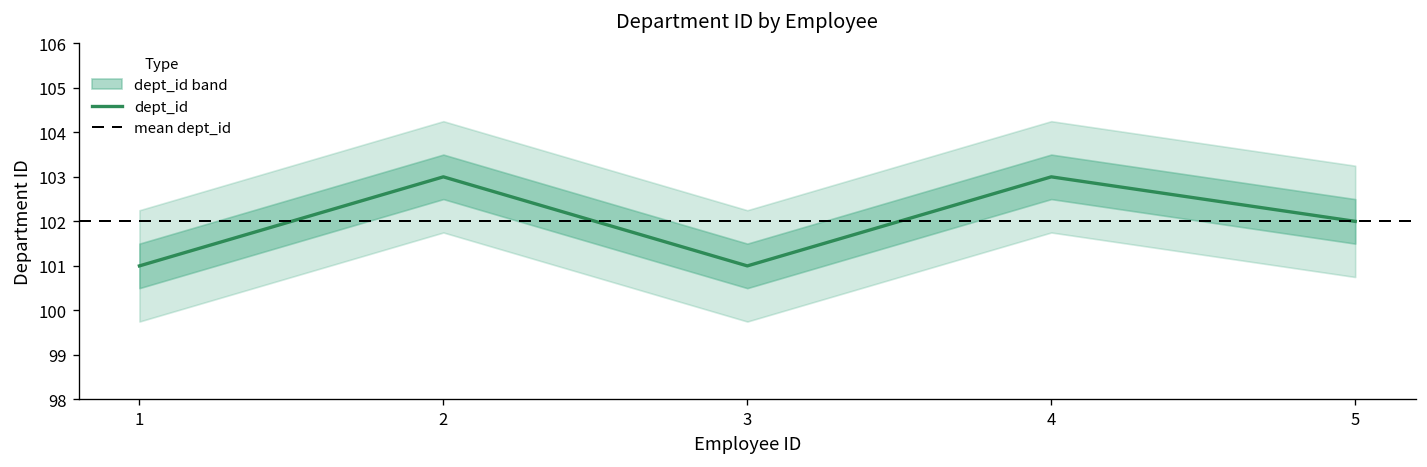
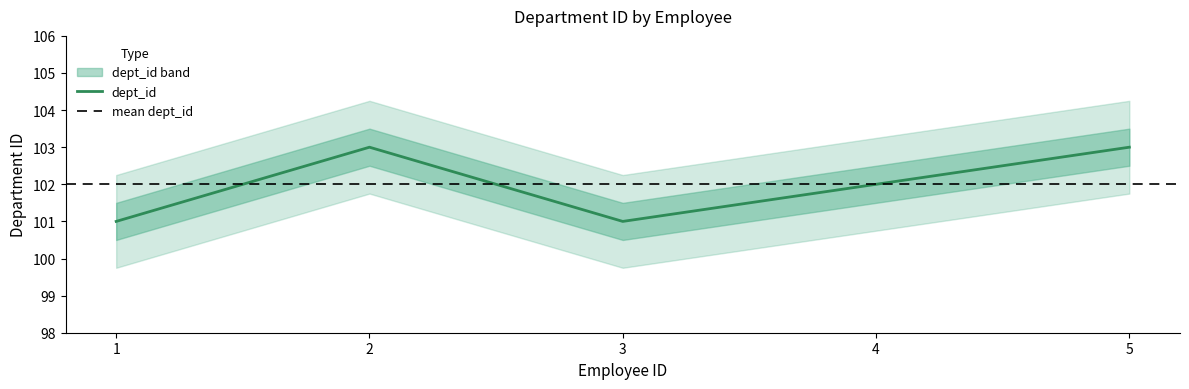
dept_id, 4: 103 -> 102
dept_id, 5: 102 -> 103
